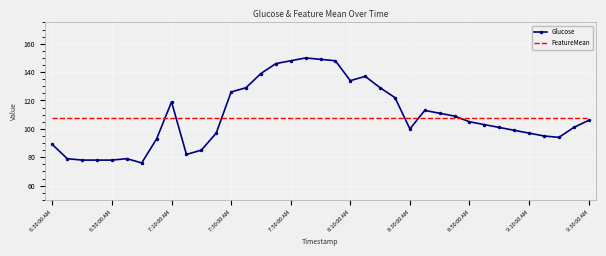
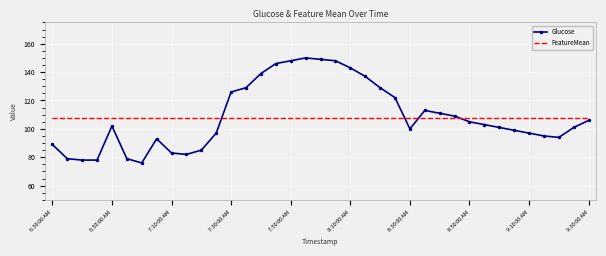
Glucose, 6:50:00 AM: 78 -> 102
Glucose, 7:10:00 AM: 119 -> 83
Glucose, 8:10:00 AM: 134 -> 143
